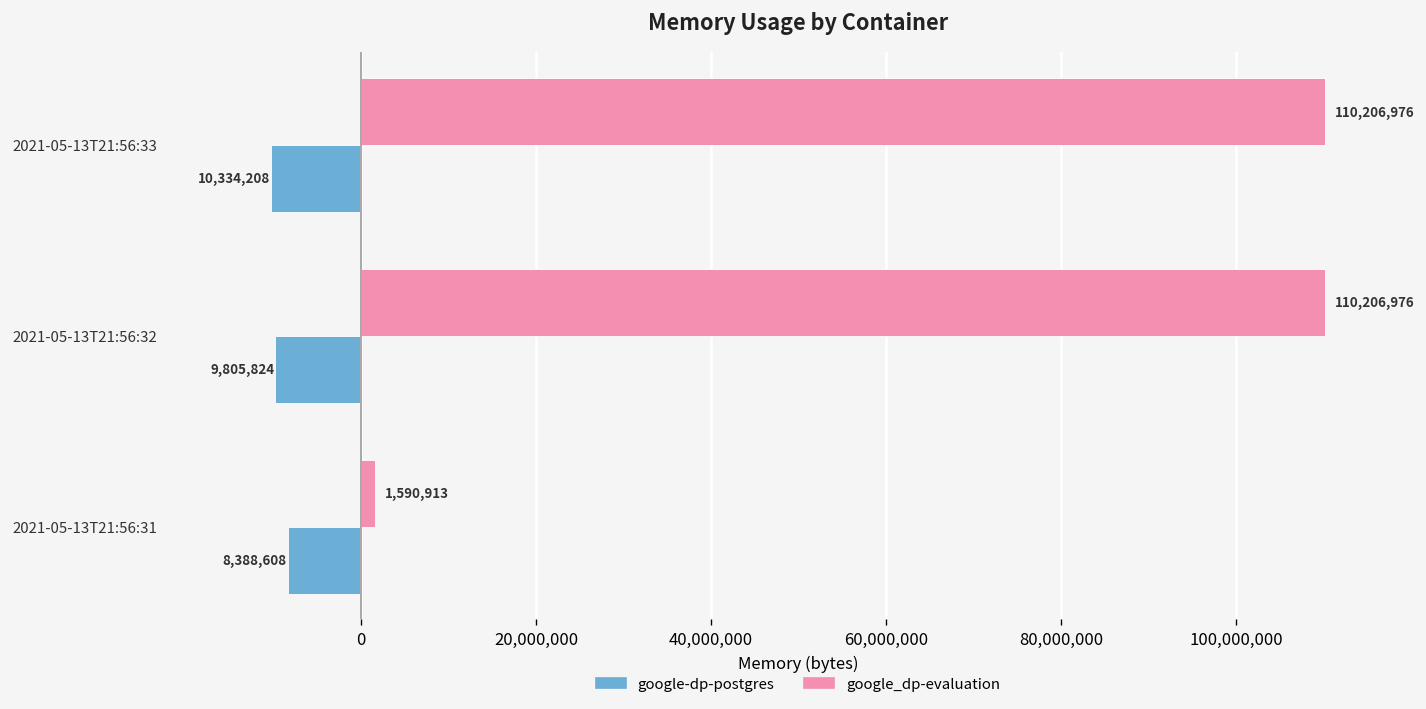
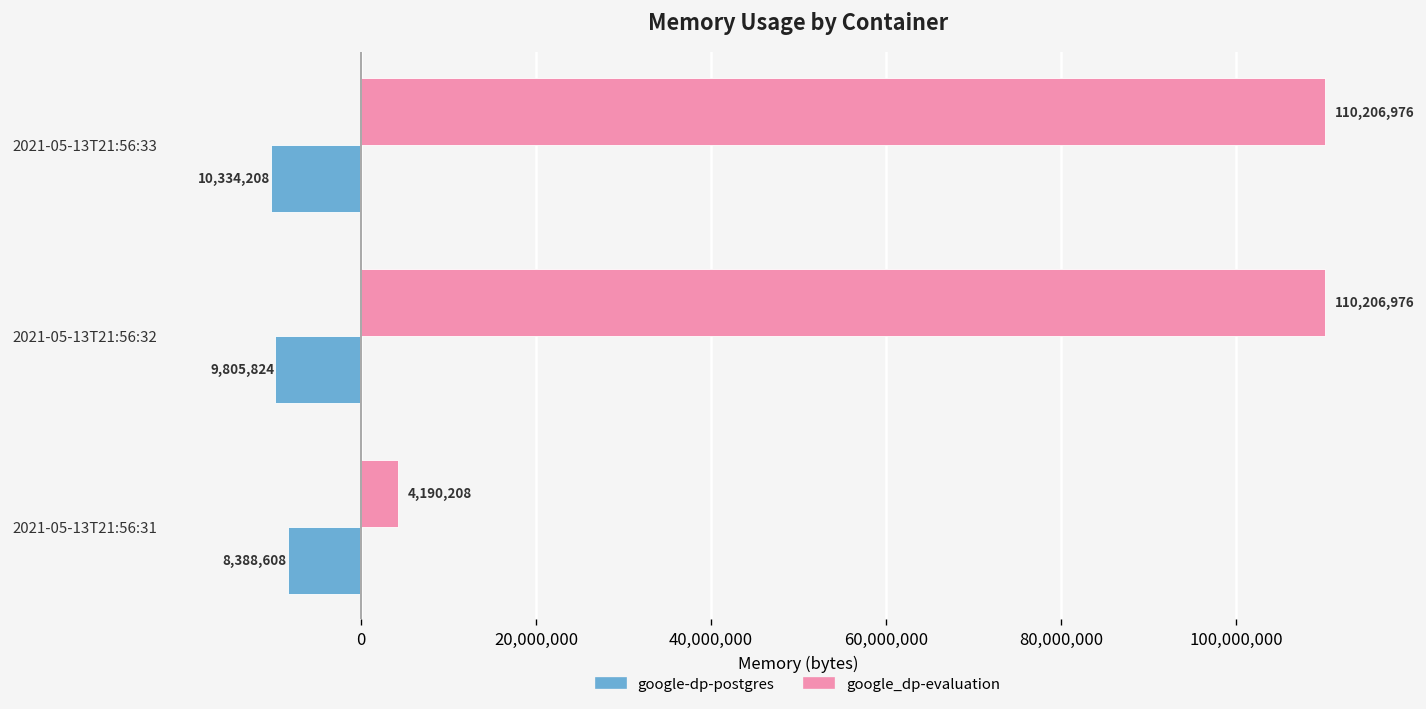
google_dp-evaluation, 2021-05-13T21:56:31: 1,590,913 -> 4,190,208
